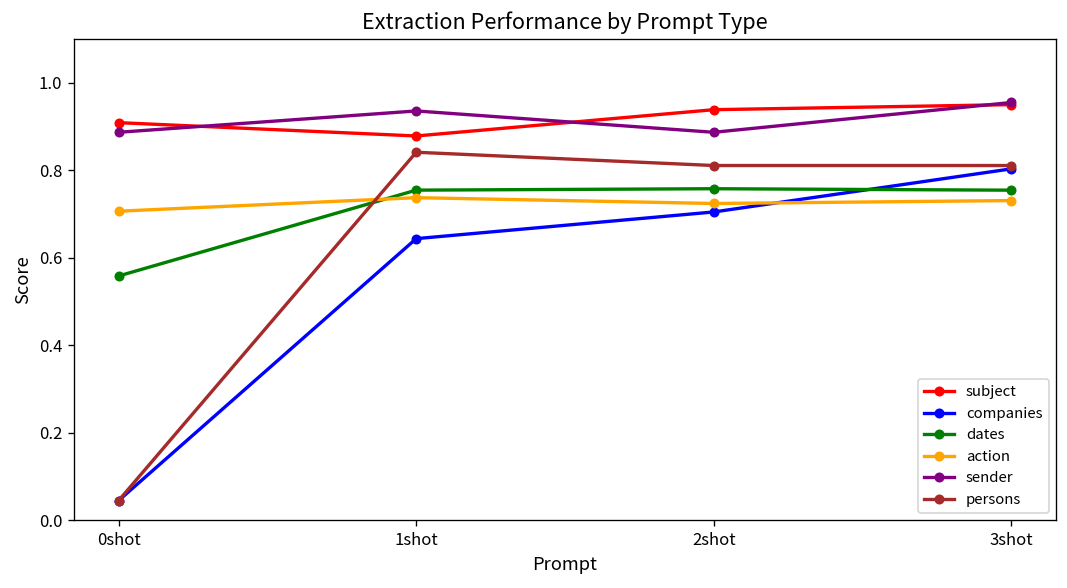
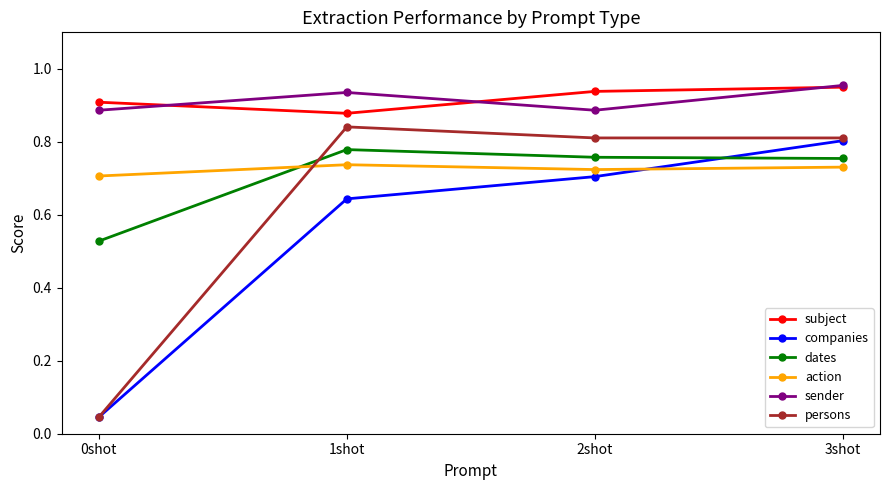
dates, 0shot: 0.56 -> 0.53
dates, 1shot: 0.75 -> 0.78
